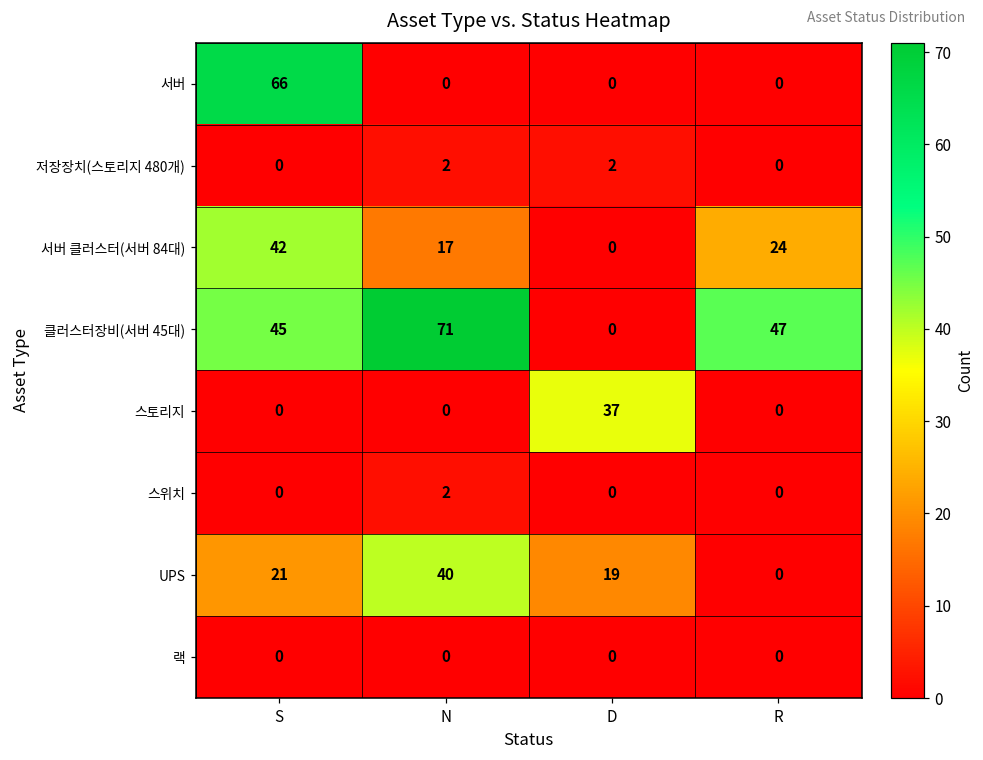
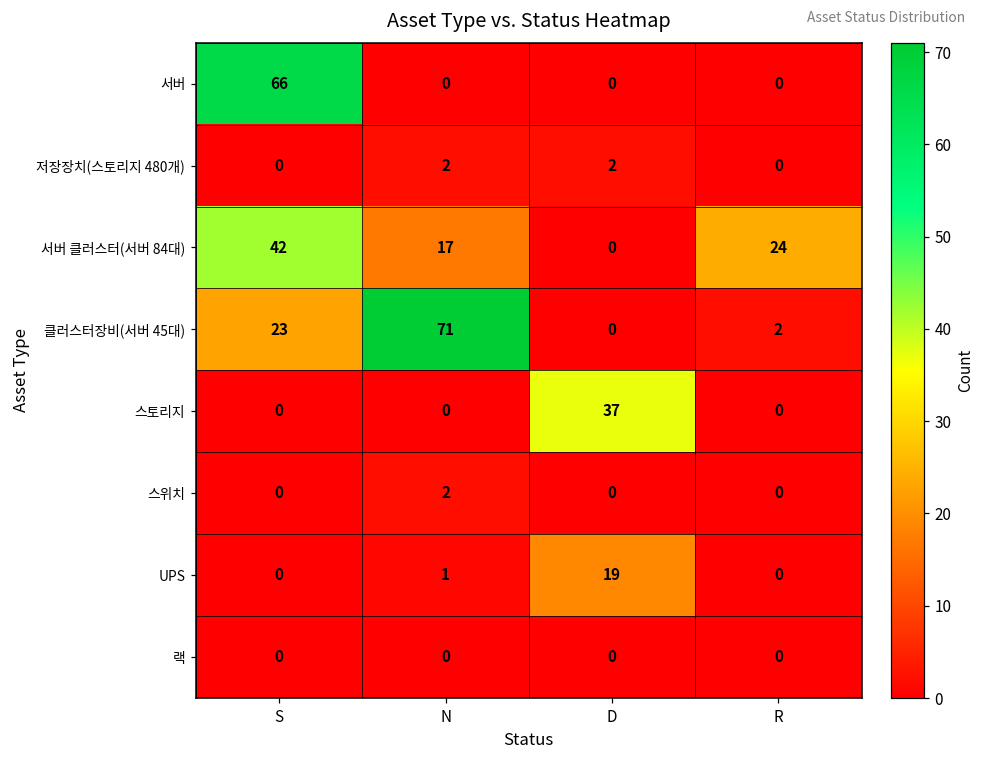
클러스터장비(서버 45대), S: 45 -> 23
클러스터장비(서버 45대), R: 47 -> 2
UPS, S: 21 -> 0
UPS, N: 40 -> 1
